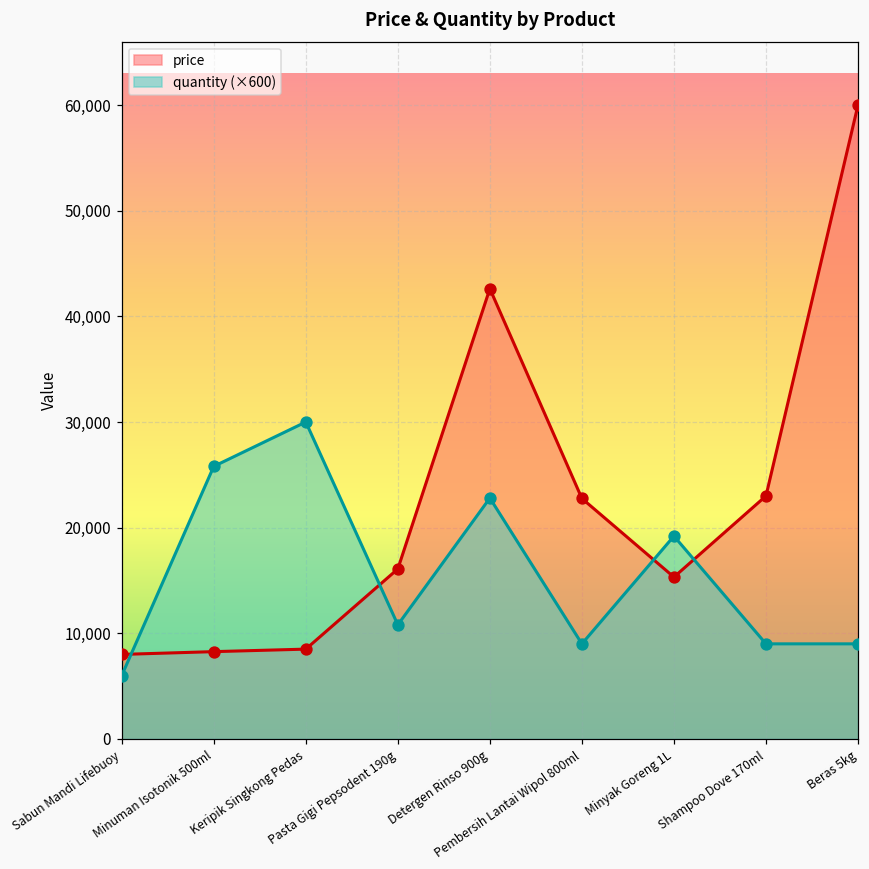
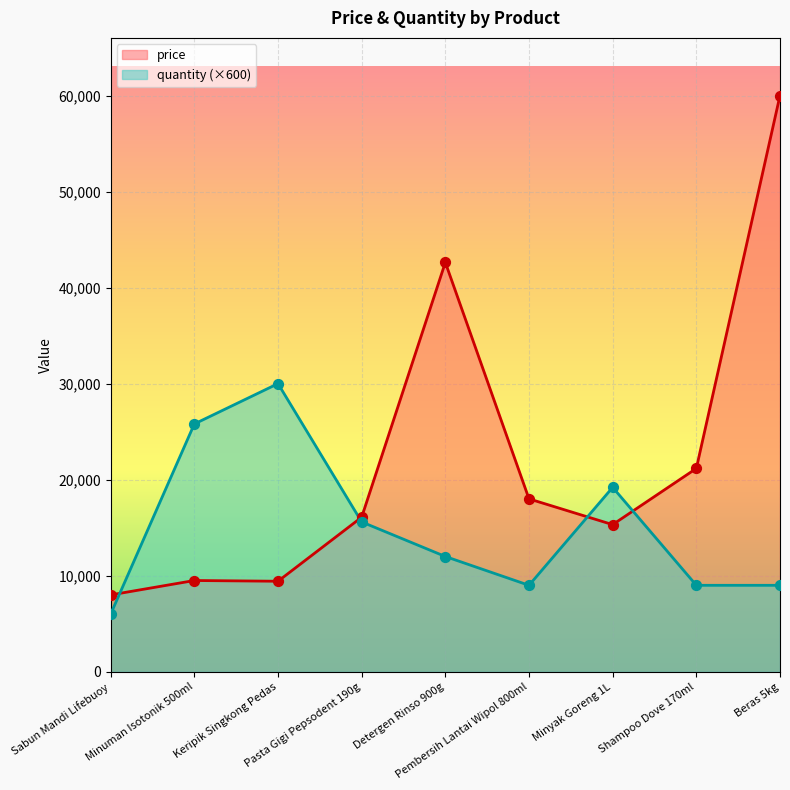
price, Minuman Isotonik 500ml: 8,000 -> 10,000
price, Keripik Singkong Pedas: 8,500 -> 9,400
quantity (×600), Pasta Gigi Pepsodent 190g: 11,000 -> 16,000
quantity (×600), Detergen Rinso 900g: 23,000 -> 12,000
price, Pembersih Lantai Wipol 800ml: 23,000 -> 18,000
price, Shampoo Dove 170ml: 23,000 -> 21,000
